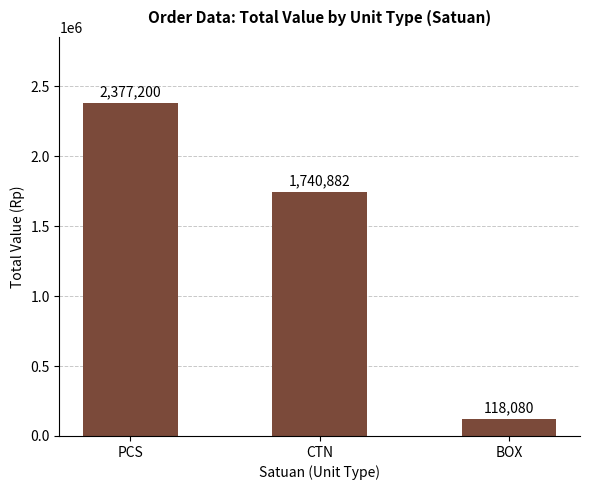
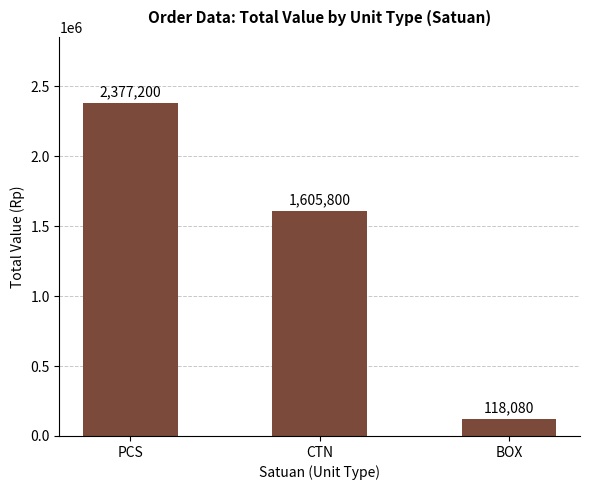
CTN: 1,740,882 -> 1,605,800
